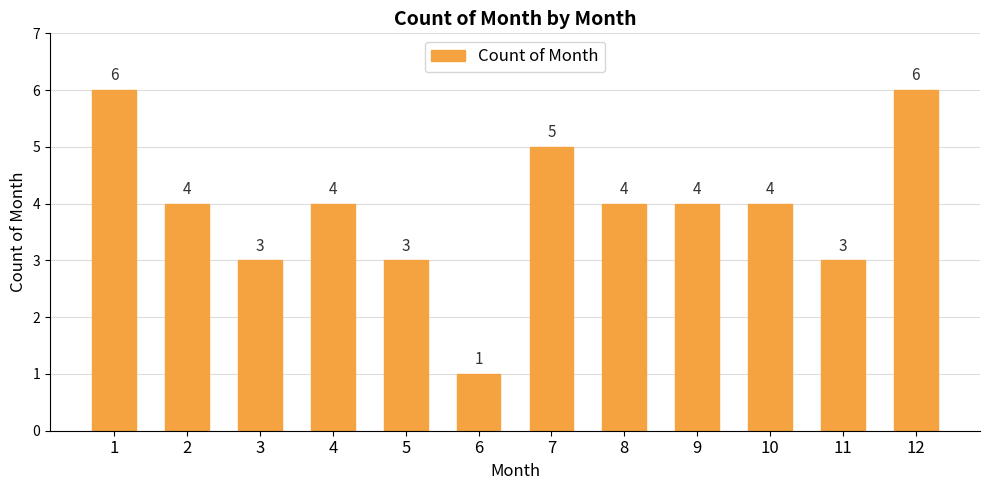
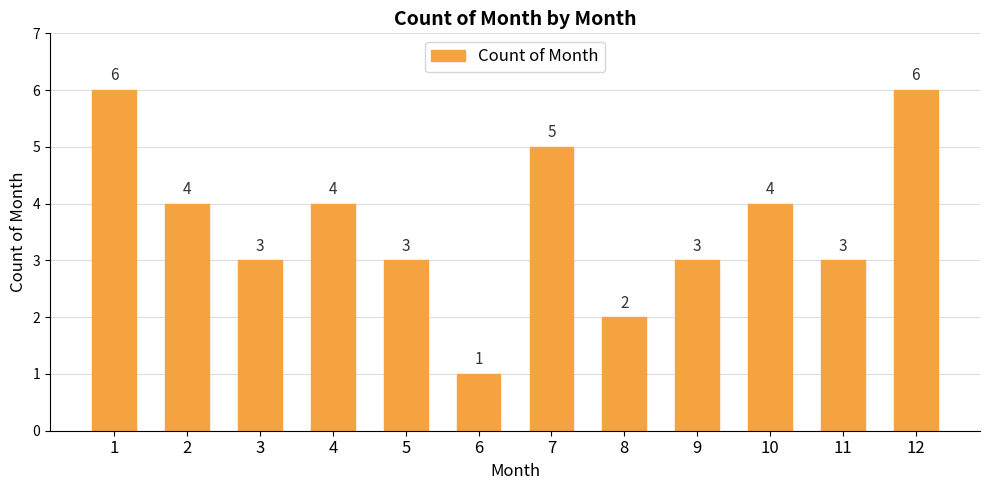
8: 4 -> 2
9: 4 -> 3
